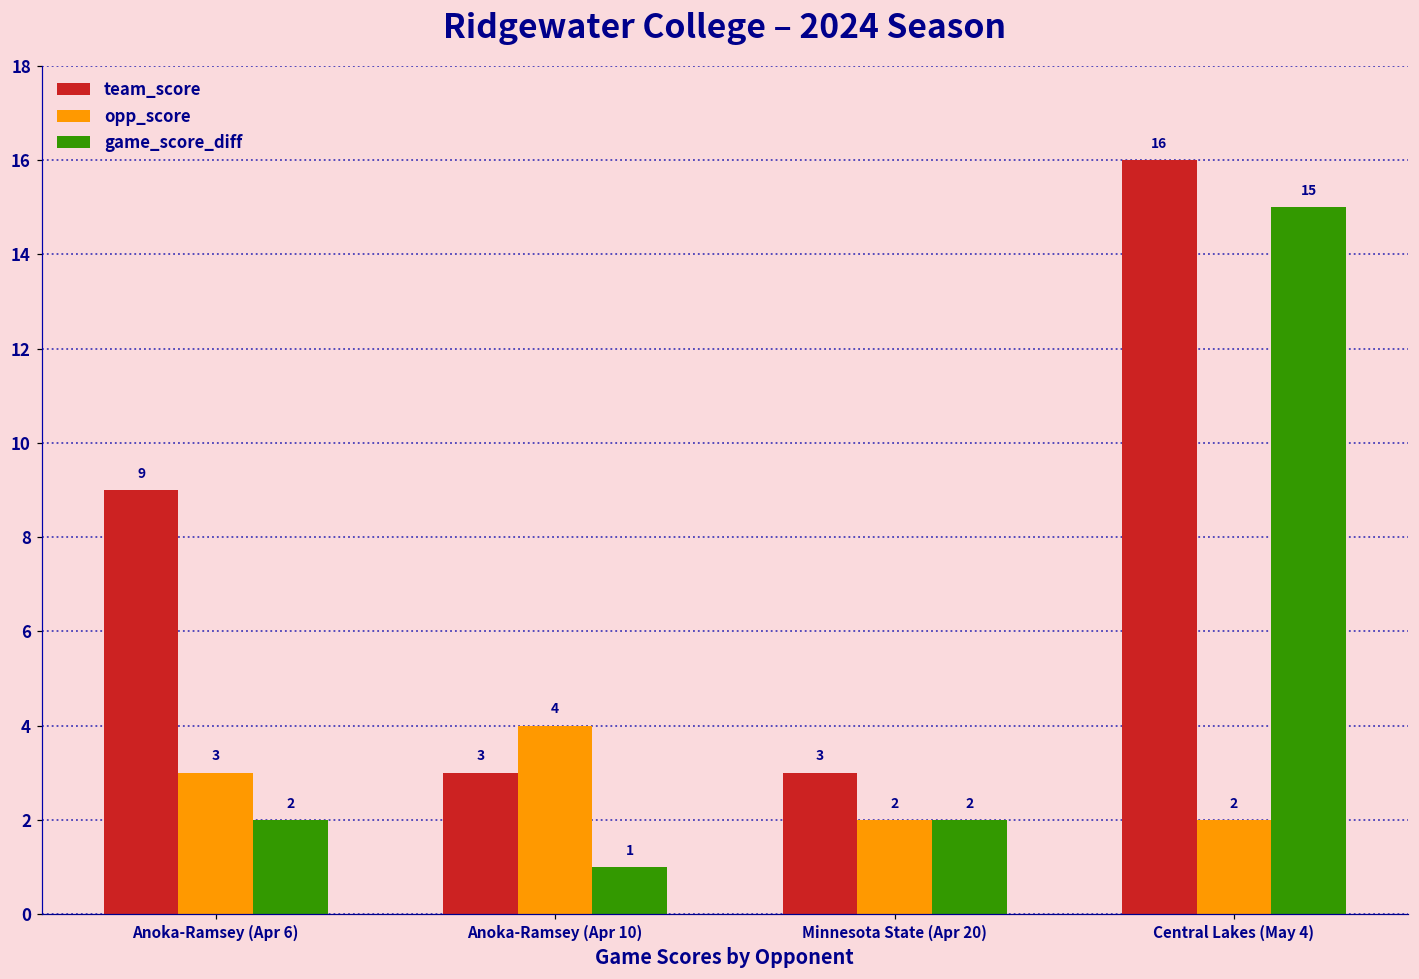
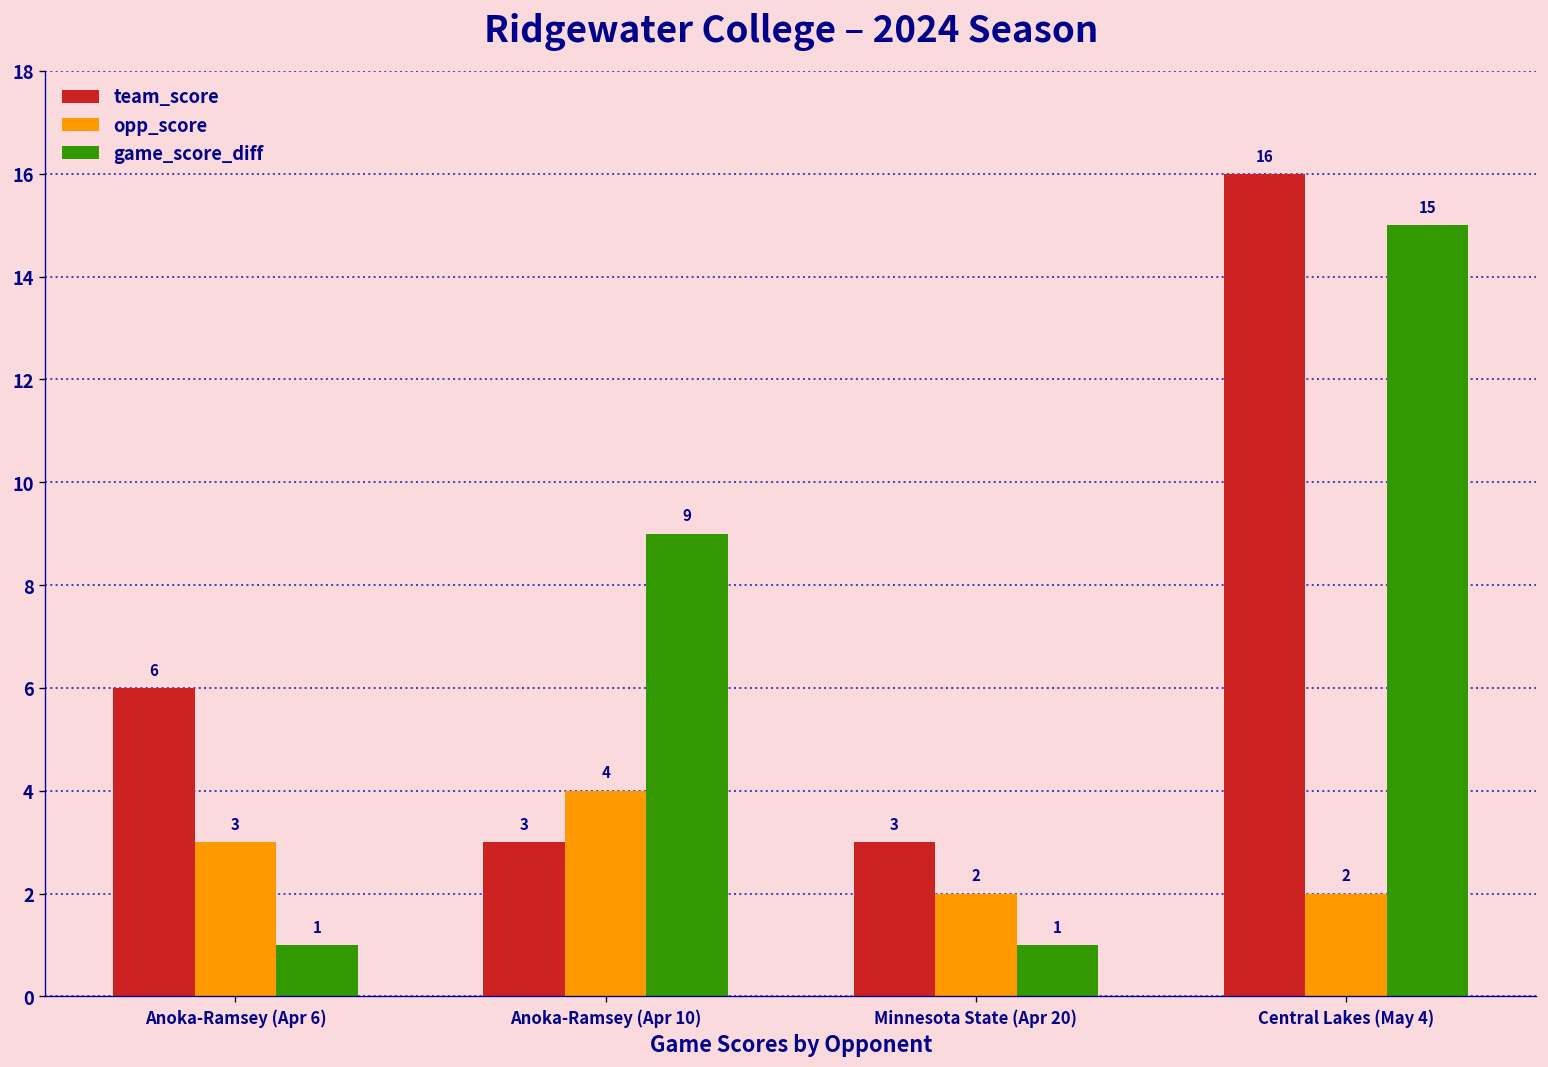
team_score, Anoka-Ramsey (Apr 6): 9 -> 6
game_score_diff, Anoka-Ramsey (Apr 6): 2 -> 1
game_score_diff, Anoka-Ramsey (Apr 10): 1 -> 9
game_score_diff, Minnesota State (Apr 20): 2 -> 1
